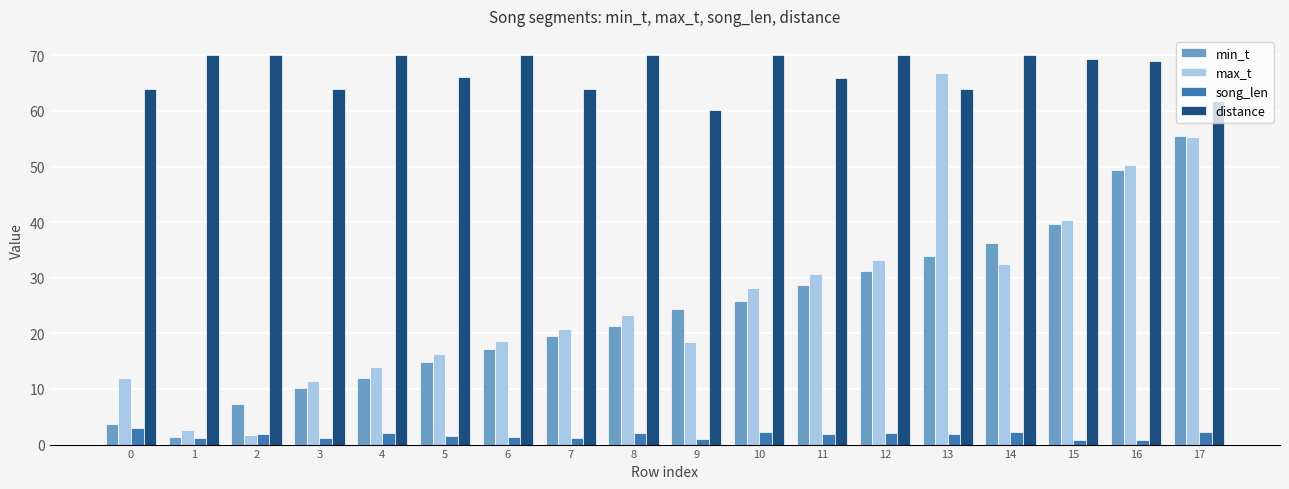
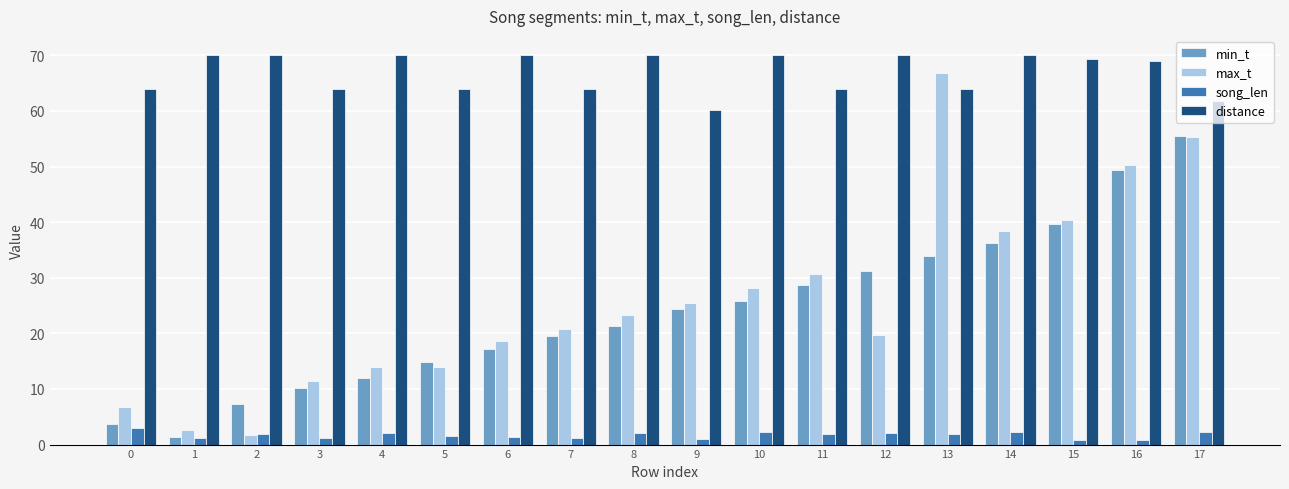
max_t, 0: 12 -> 7
max_t, 5: 16 -> 14
distance, 5: 66 -> 64
max_t, 9: 18 -> 25
distance, 11: 66 -> 64
max_t, 12: 33 -> 20
max_t, 14: 33 -> 39
